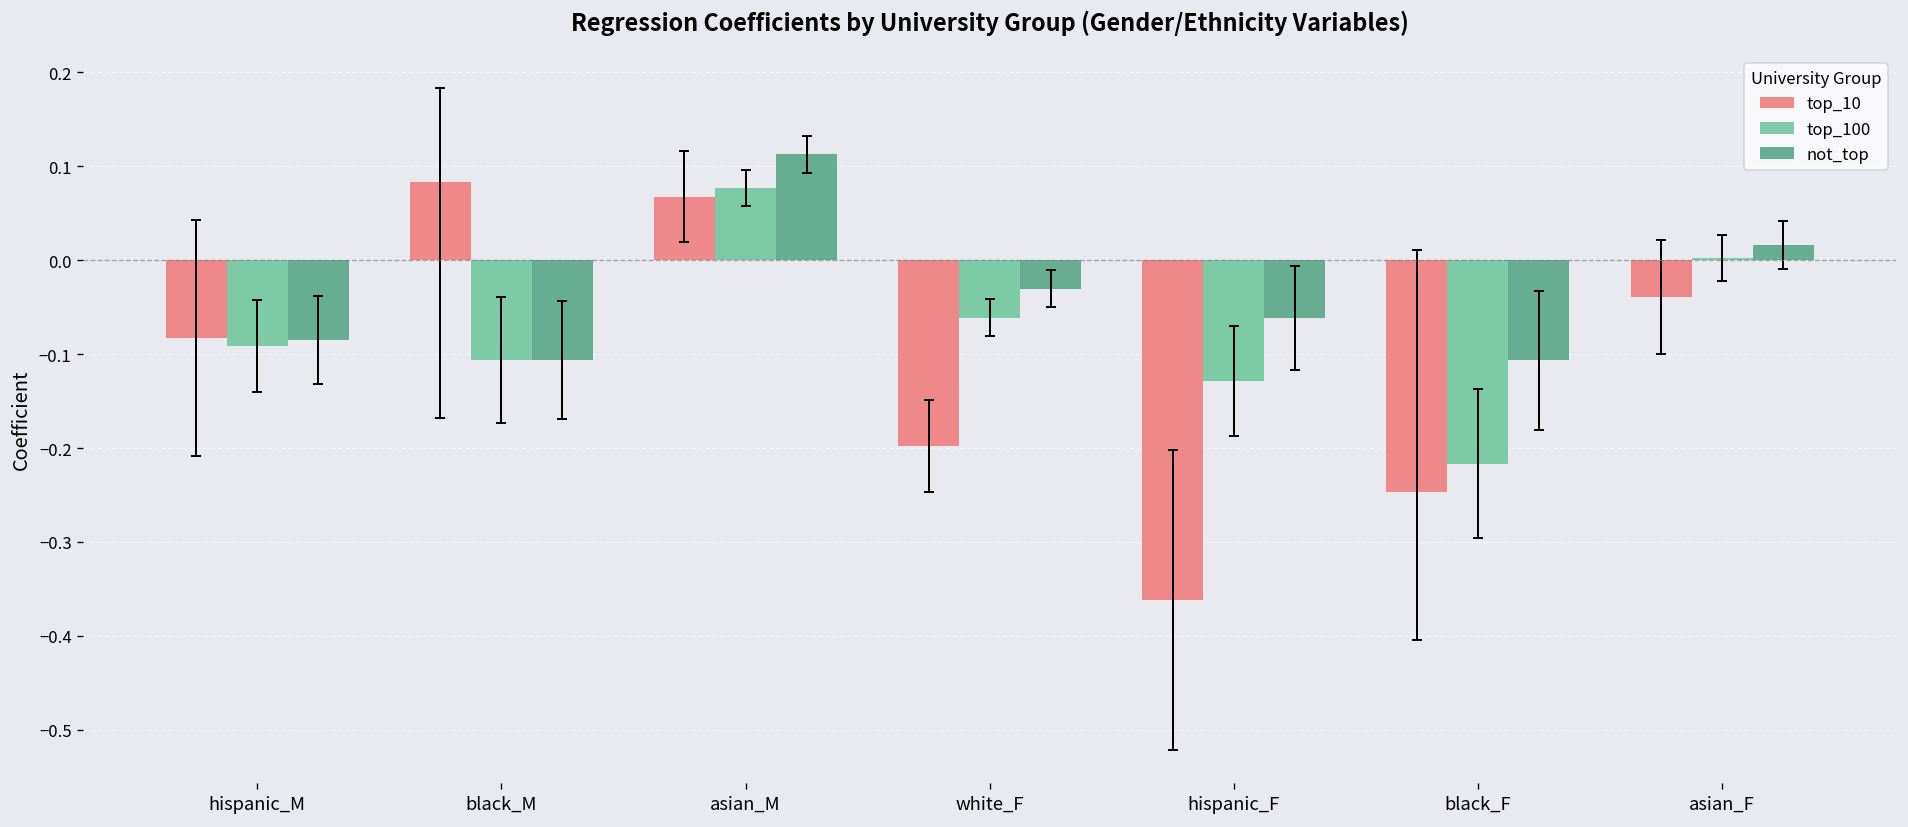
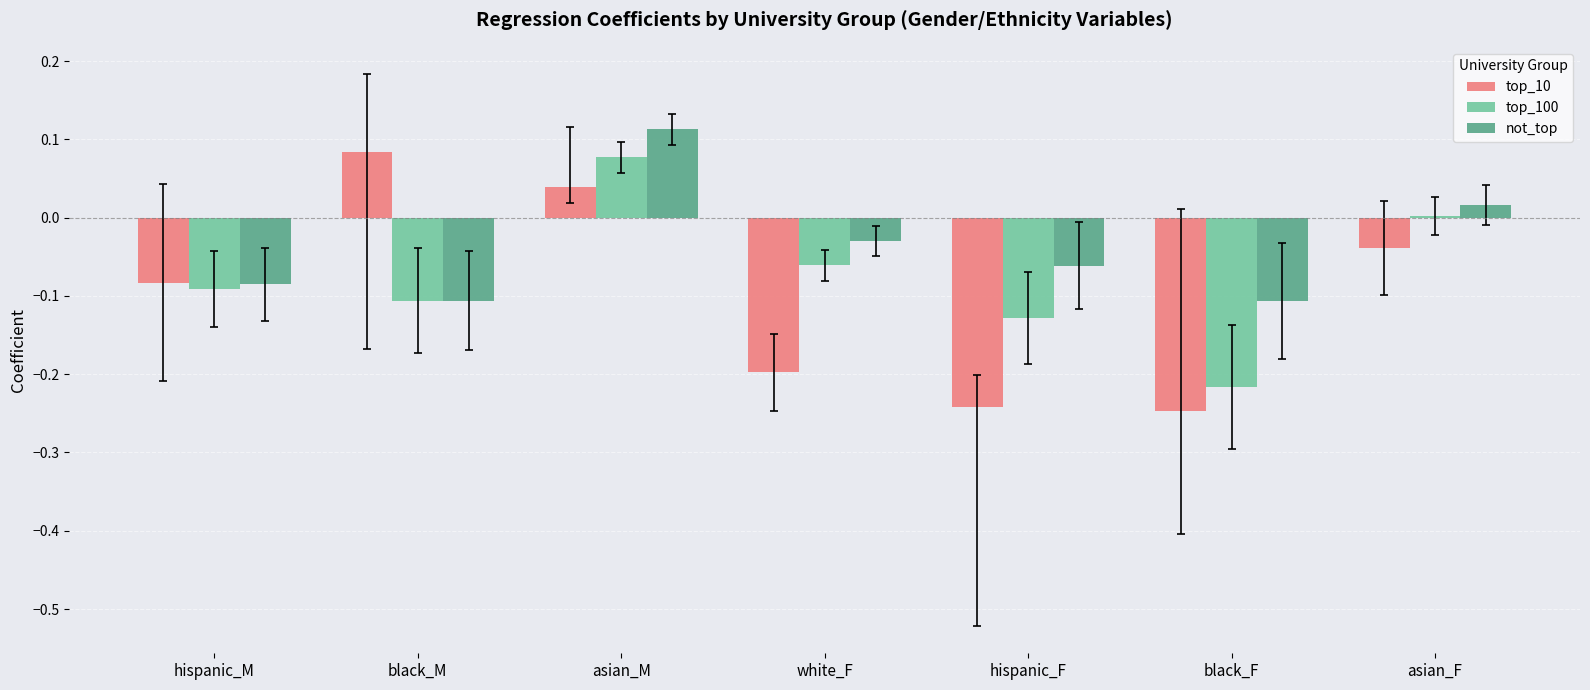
top_10, asian_M: 0.07 -> 0.04
top_10, hispanic_F: -0.36 -> -0.24
